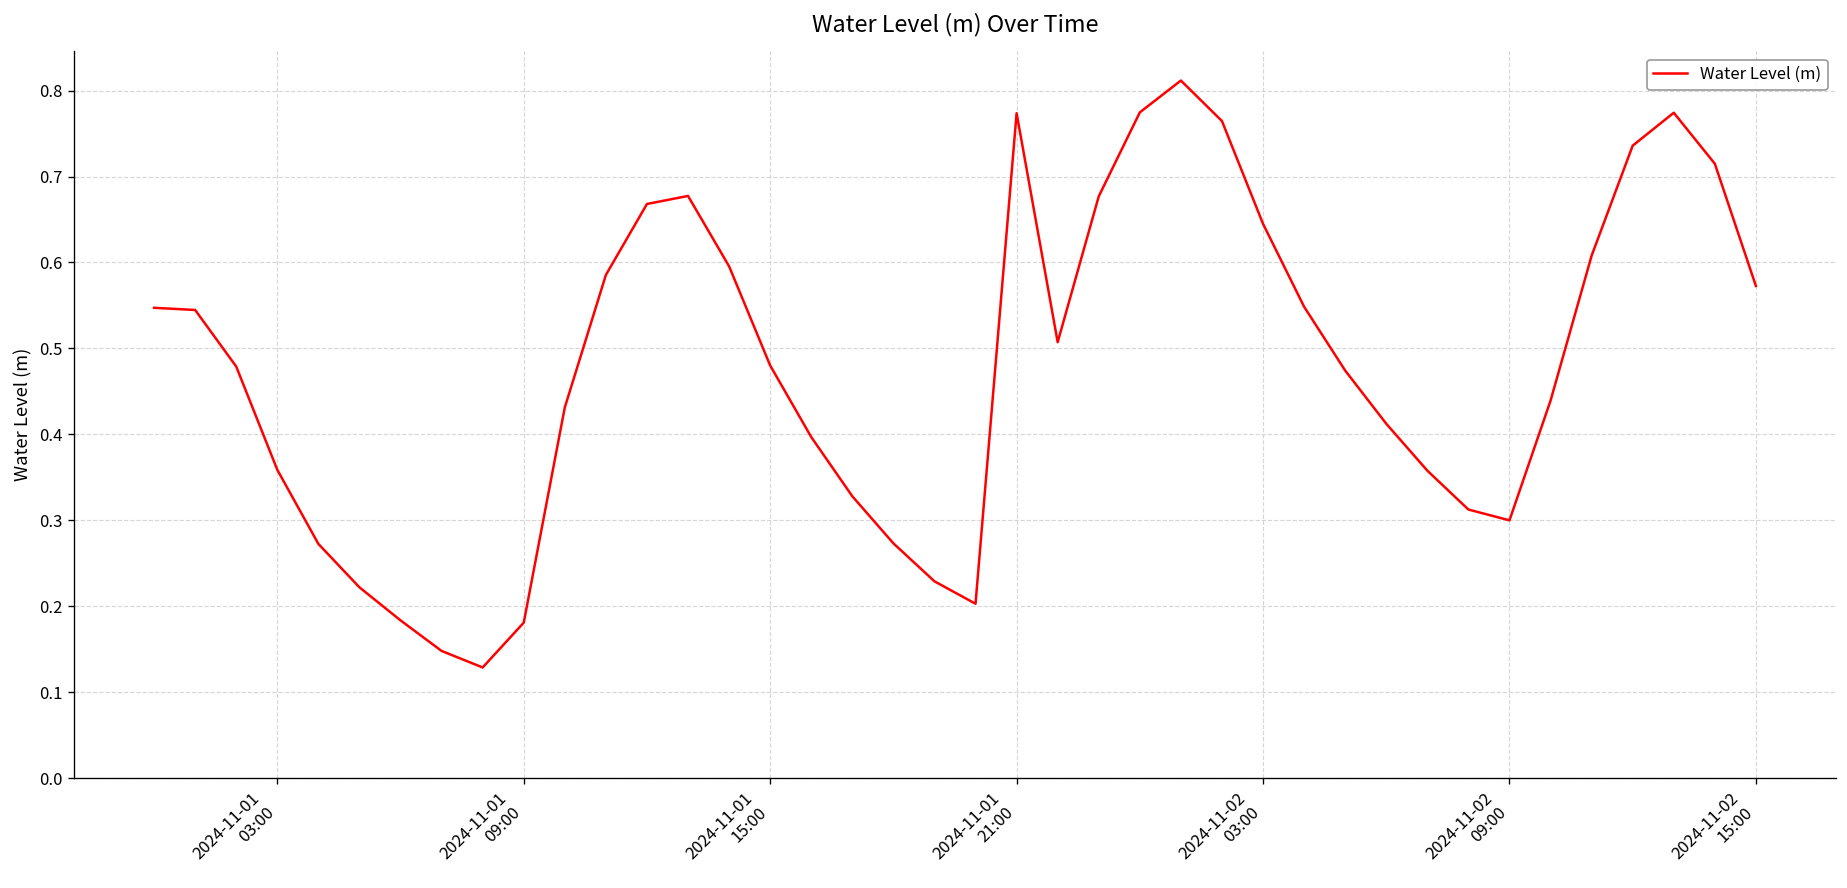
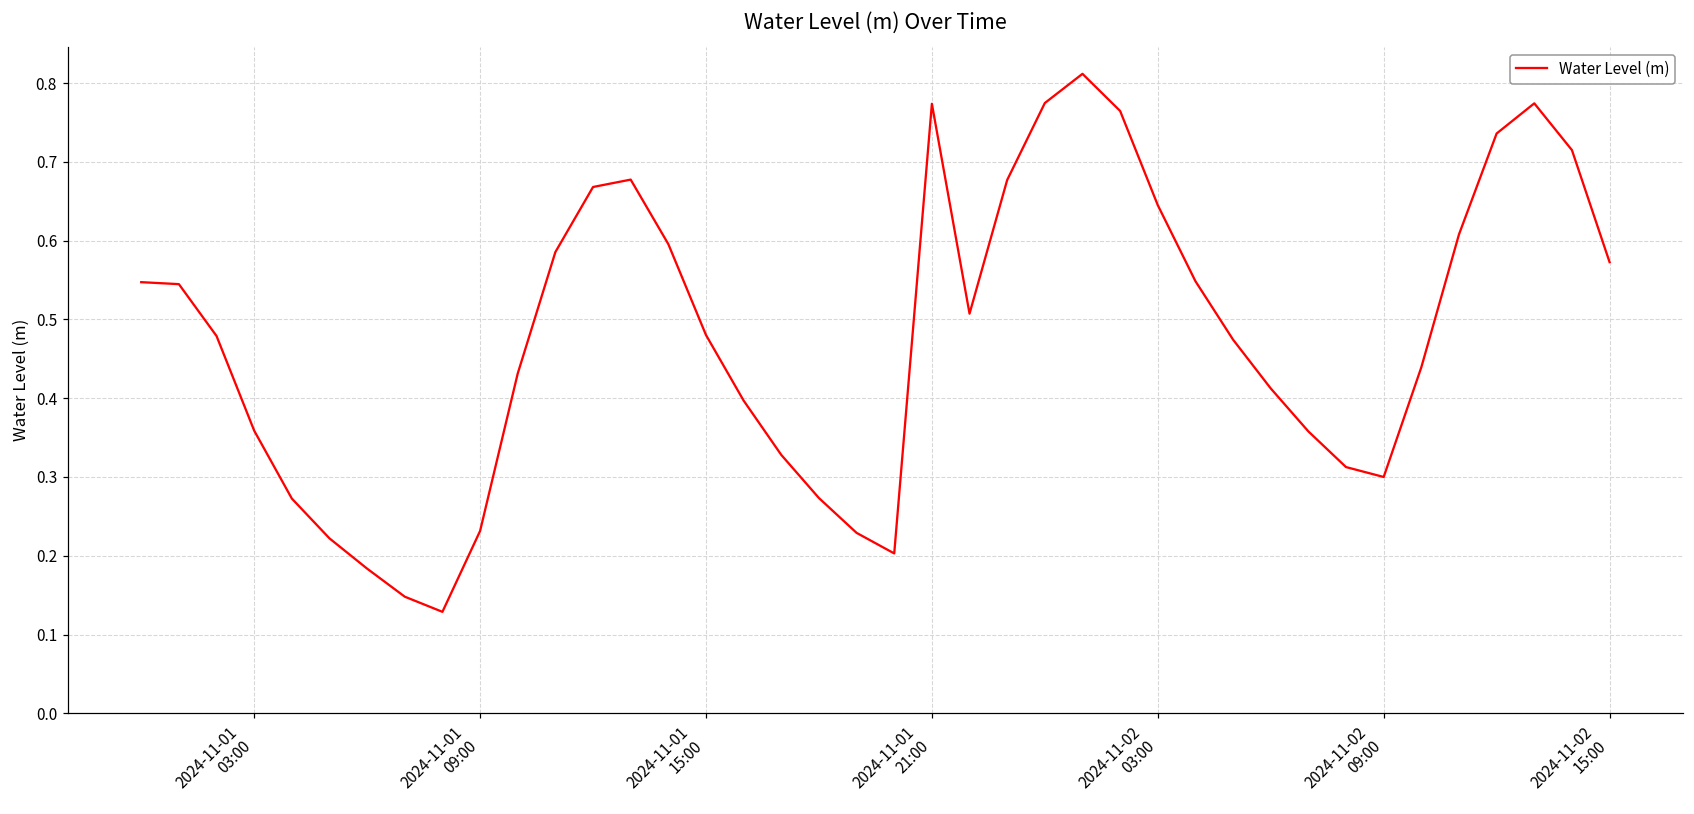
2024-11-01 09:00: 0.18 -> 0.23
